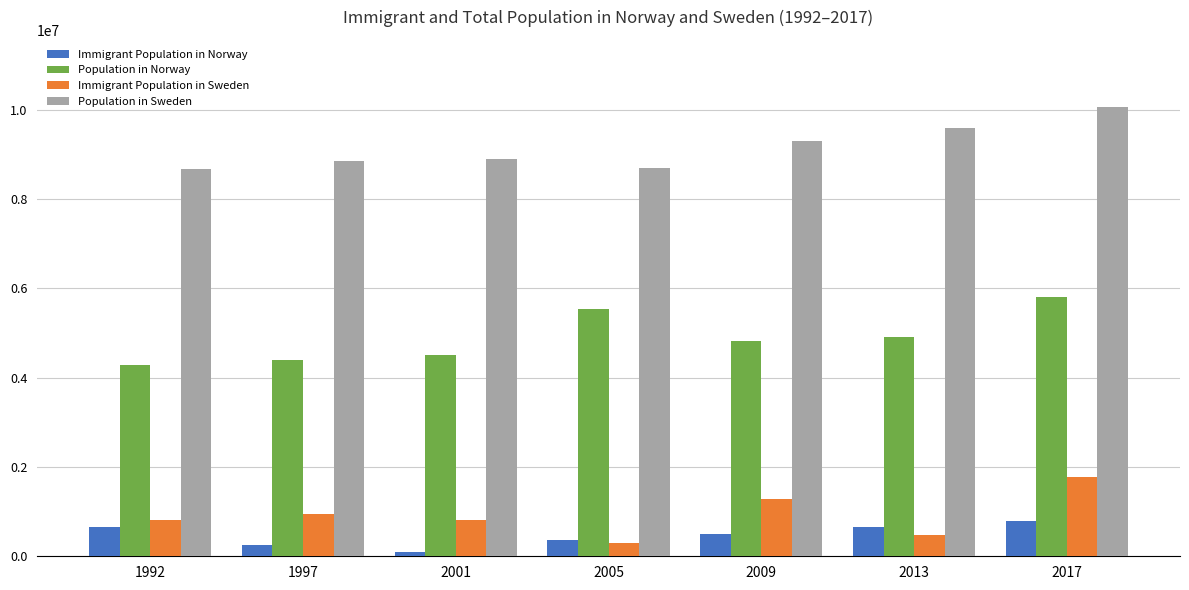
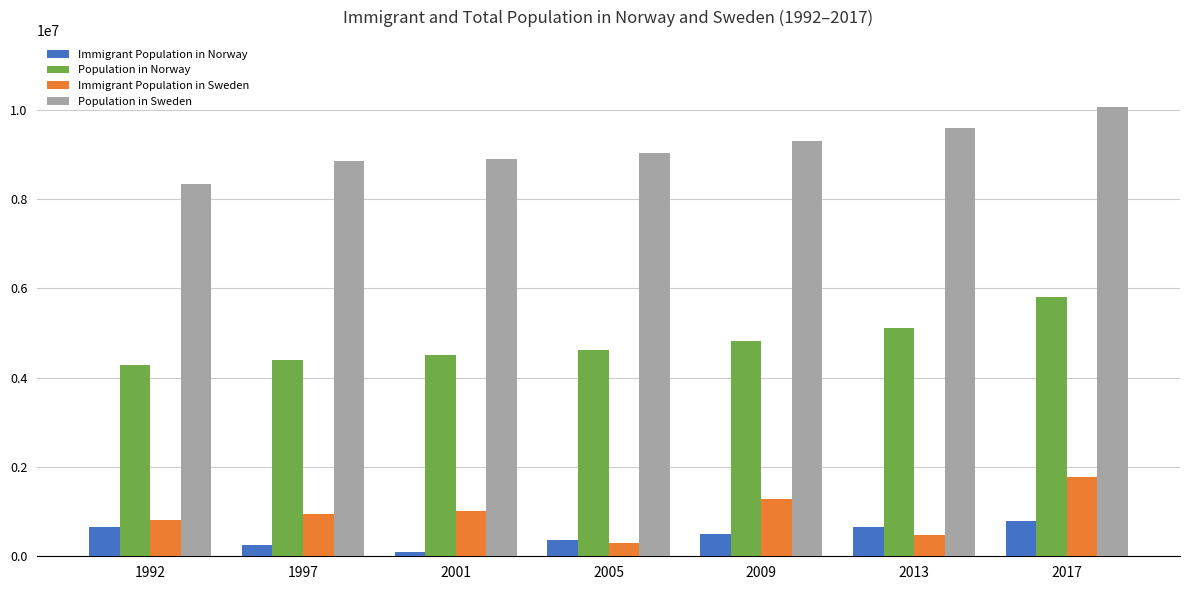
Population in Sweden, 1992: 8700000 -> 8300000
Immigrant Population in Sweden, 2001: 800000 -> 1000000
Population in Norway, 2005: 5500000 -> 4600000
Population in Sweden, 2005: 8700000 -> 9000000
Population in Norway, 2013: 4900000 -> 5100000
